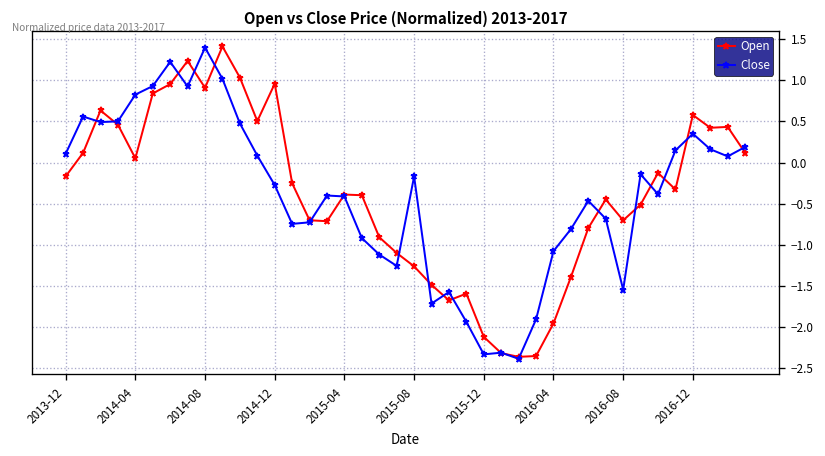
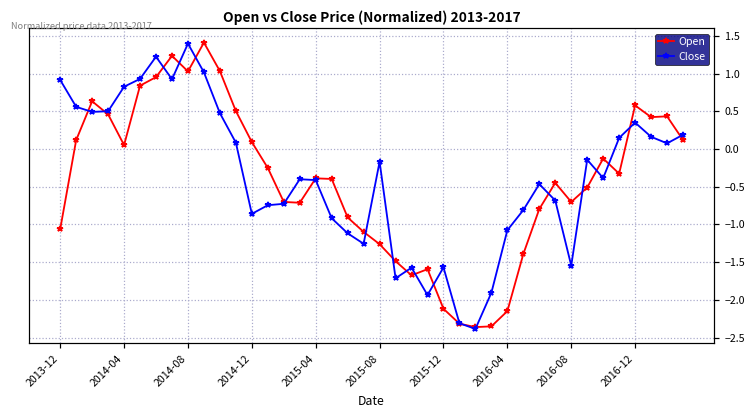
Open, 2013-12: -0.2 -> -1.1
Close, 2013-12: 0.1 -> 0.9
Open, 2014-08: 0.9 -> 1.0
Open, 2014-12: 1.0 -> 0.1
Close, 2014-12: -0.3 -> -0.9
Close, 2015-12: -2.3 -> -1.6
Open, 2016-04: -2.0 -> -2.1
